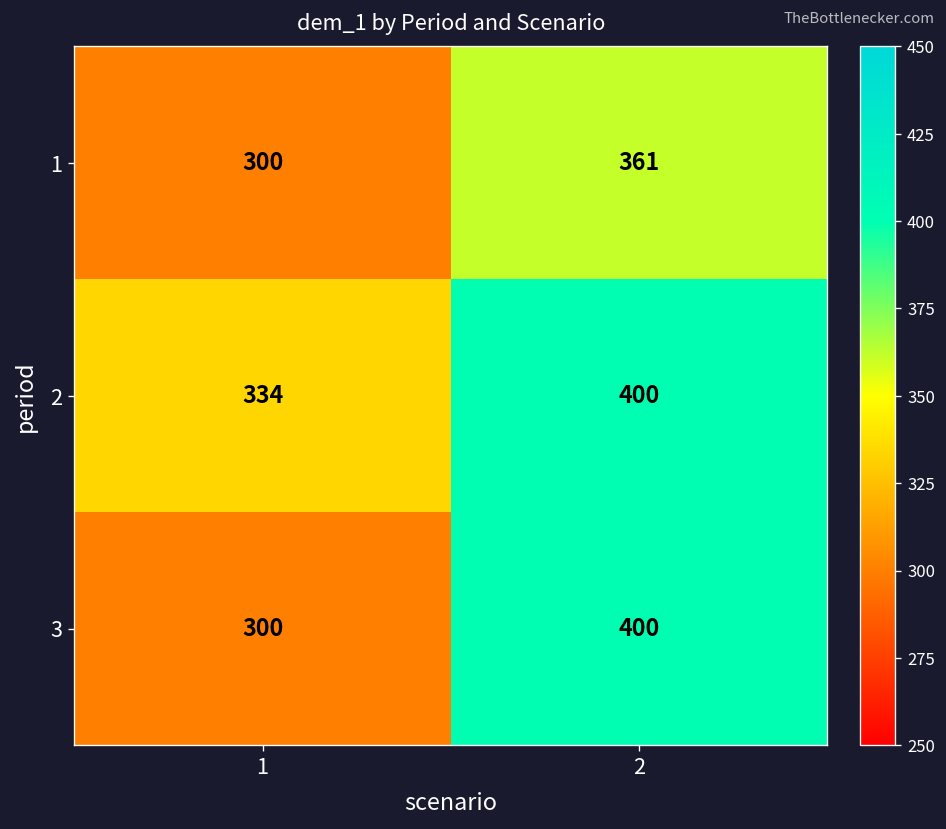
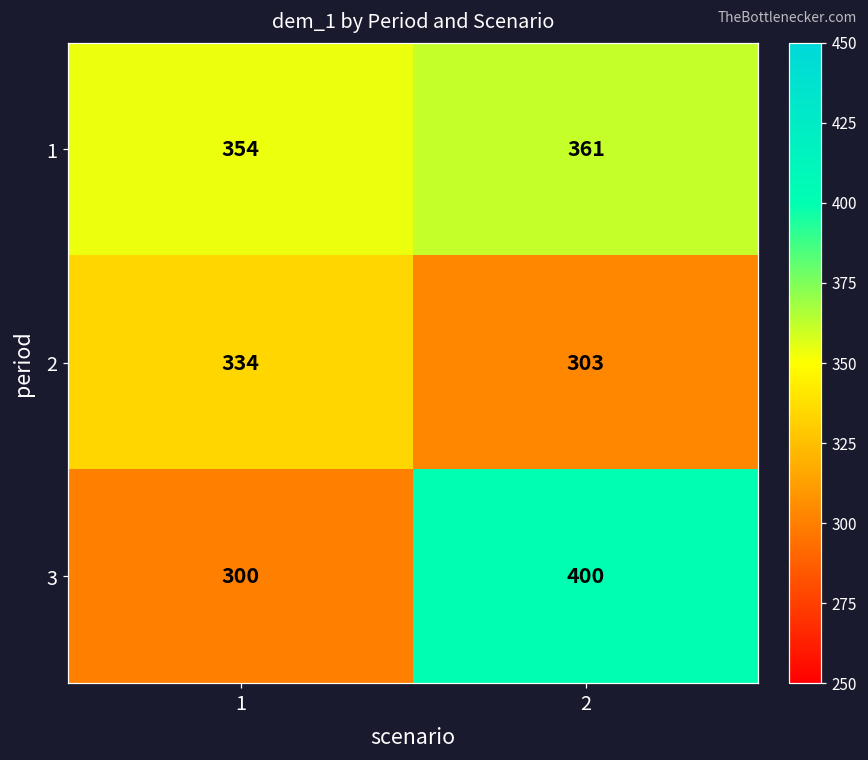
1, 1: 300 -> 354
2, 2: 400 -> 303
